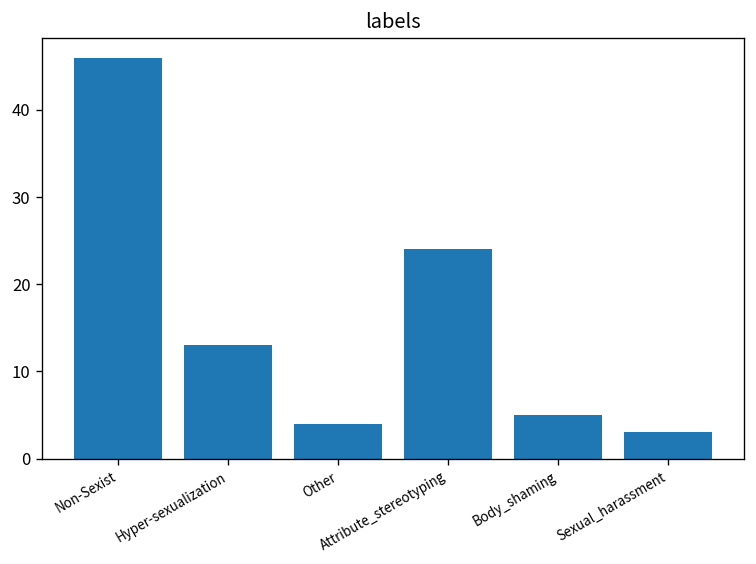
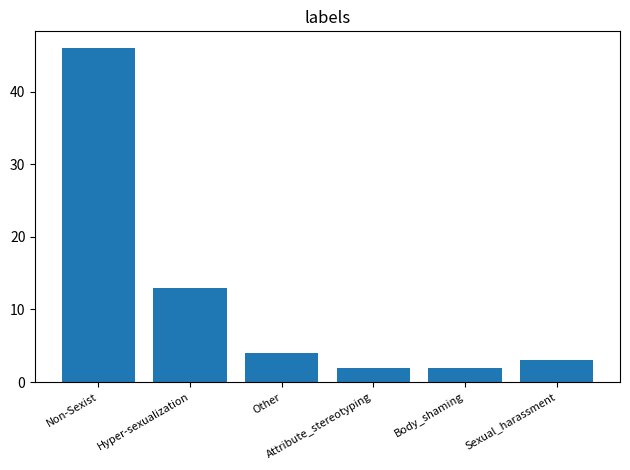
Attribute_stereotyping: 24 -> 2
Body_shaming: 5 -> 2
